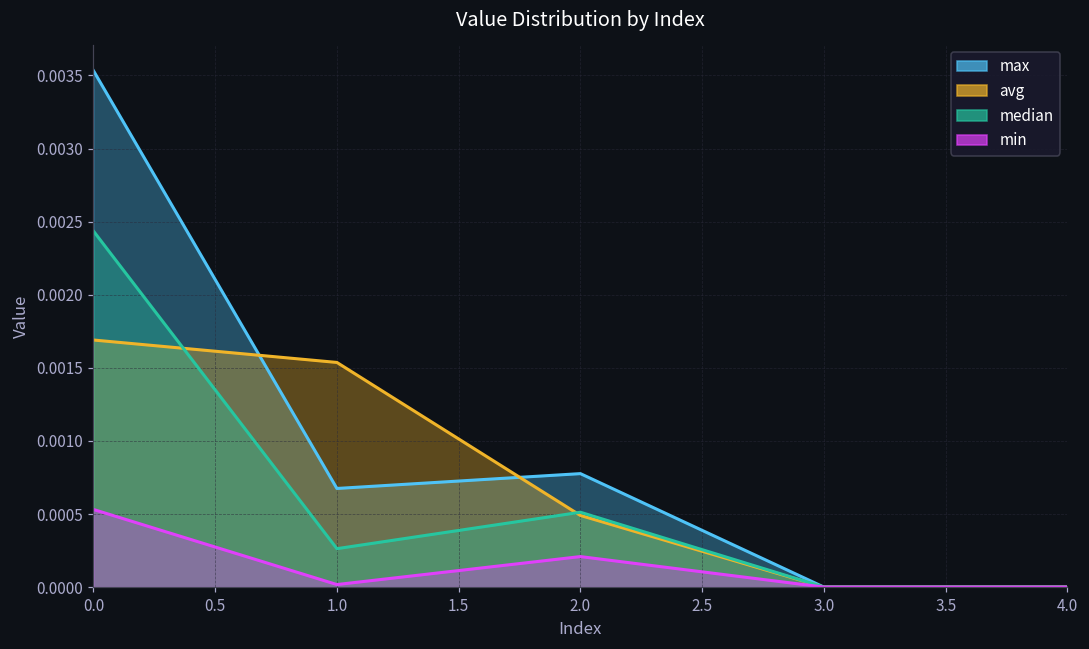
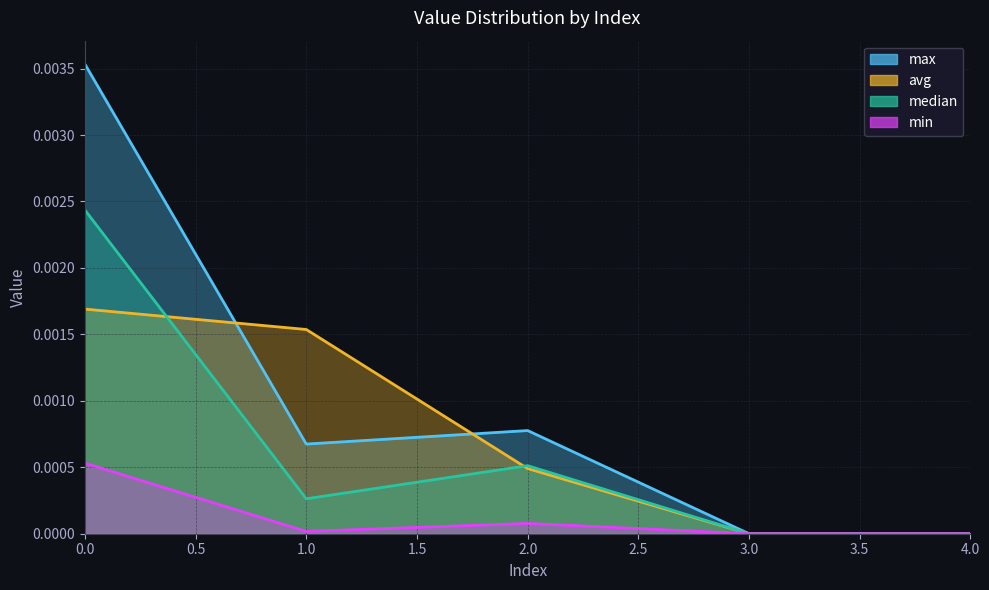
min, 2.0: 0.00021 -> 0.00008
